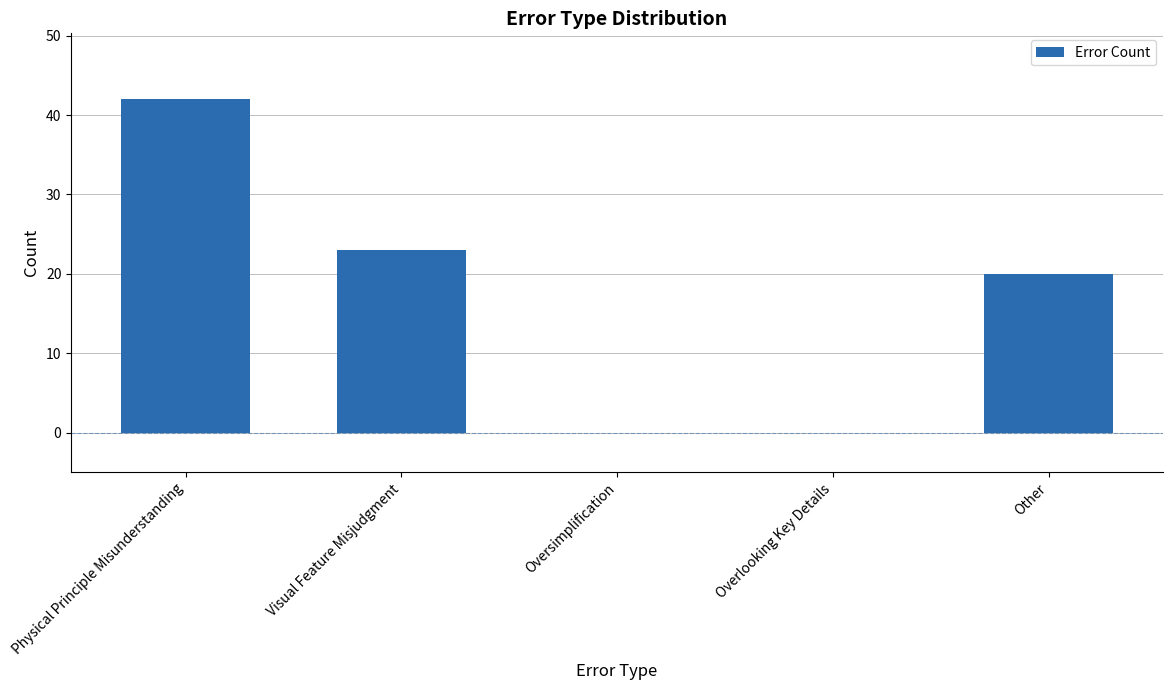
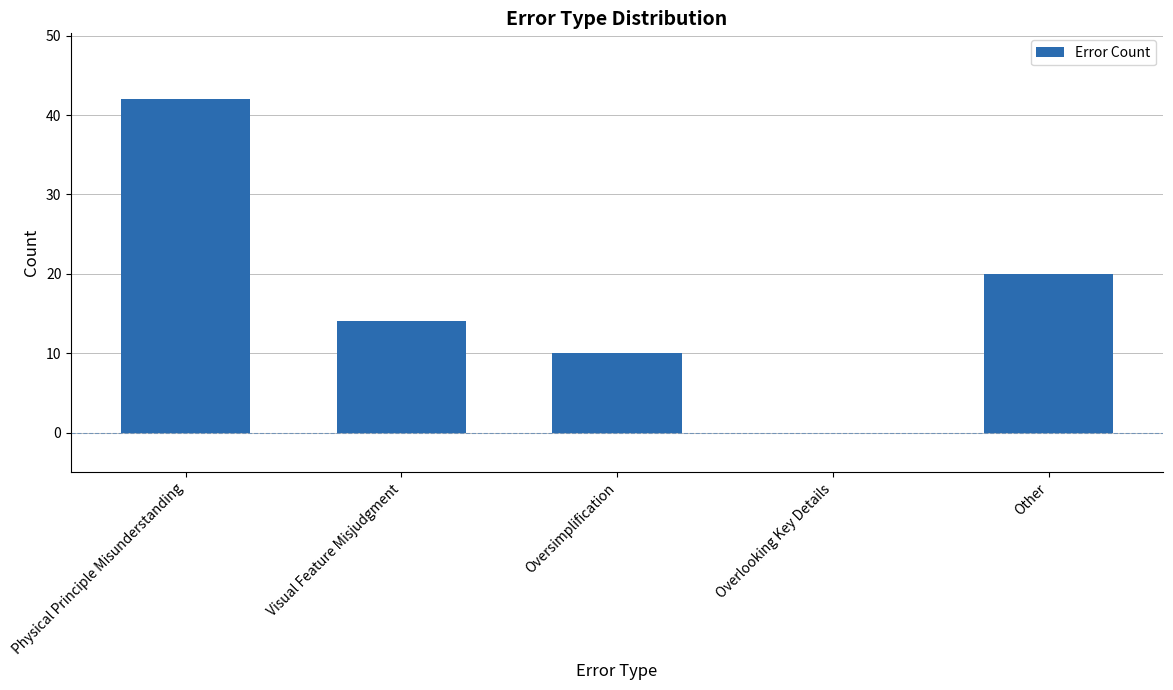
Visual Feature Misjudgment: 23 -> 14
Oversimplification: 0 -> 10
